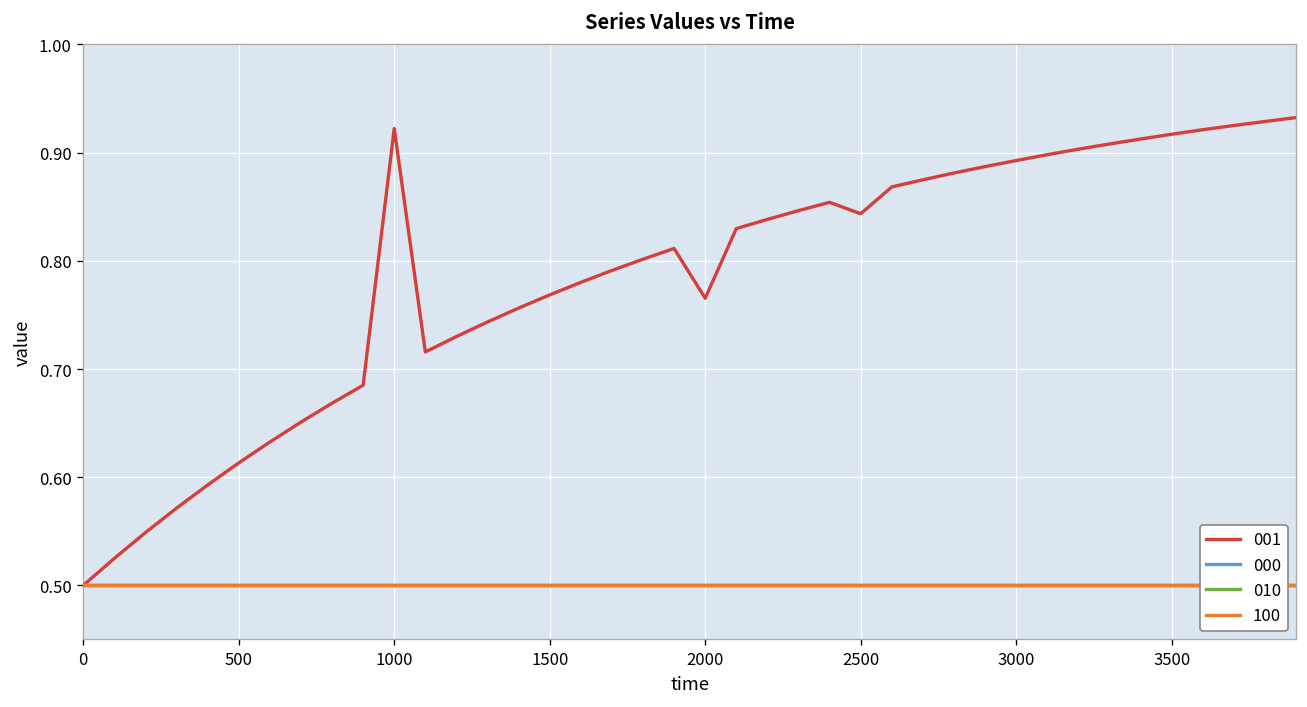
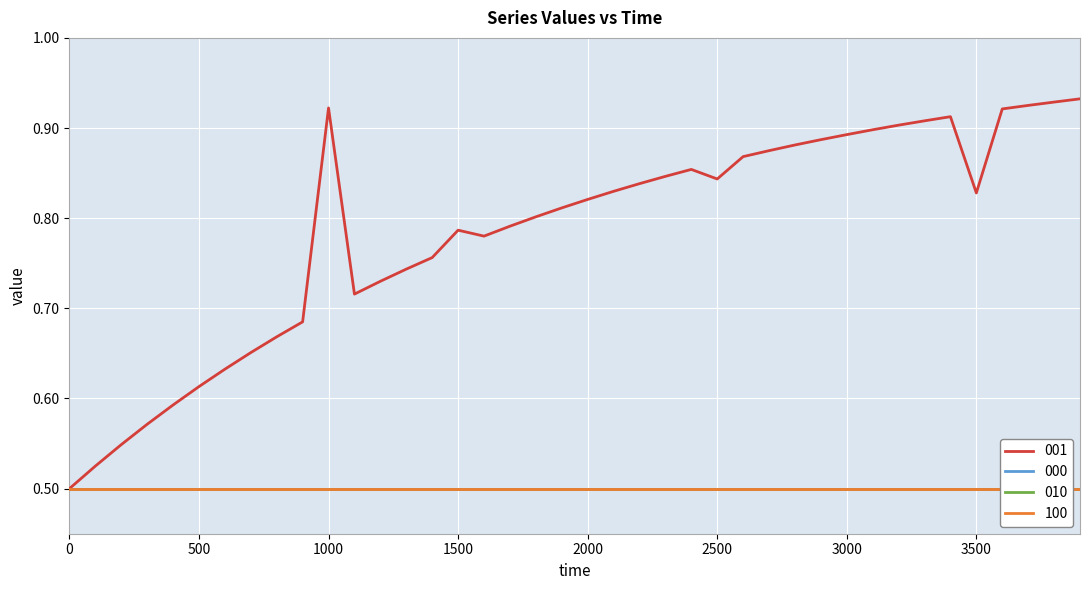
001, 1500: 0.77 -> 0.79
001, 2000: 0.77 -> 0.82
001, 3500: 0.92 -> 0.83
